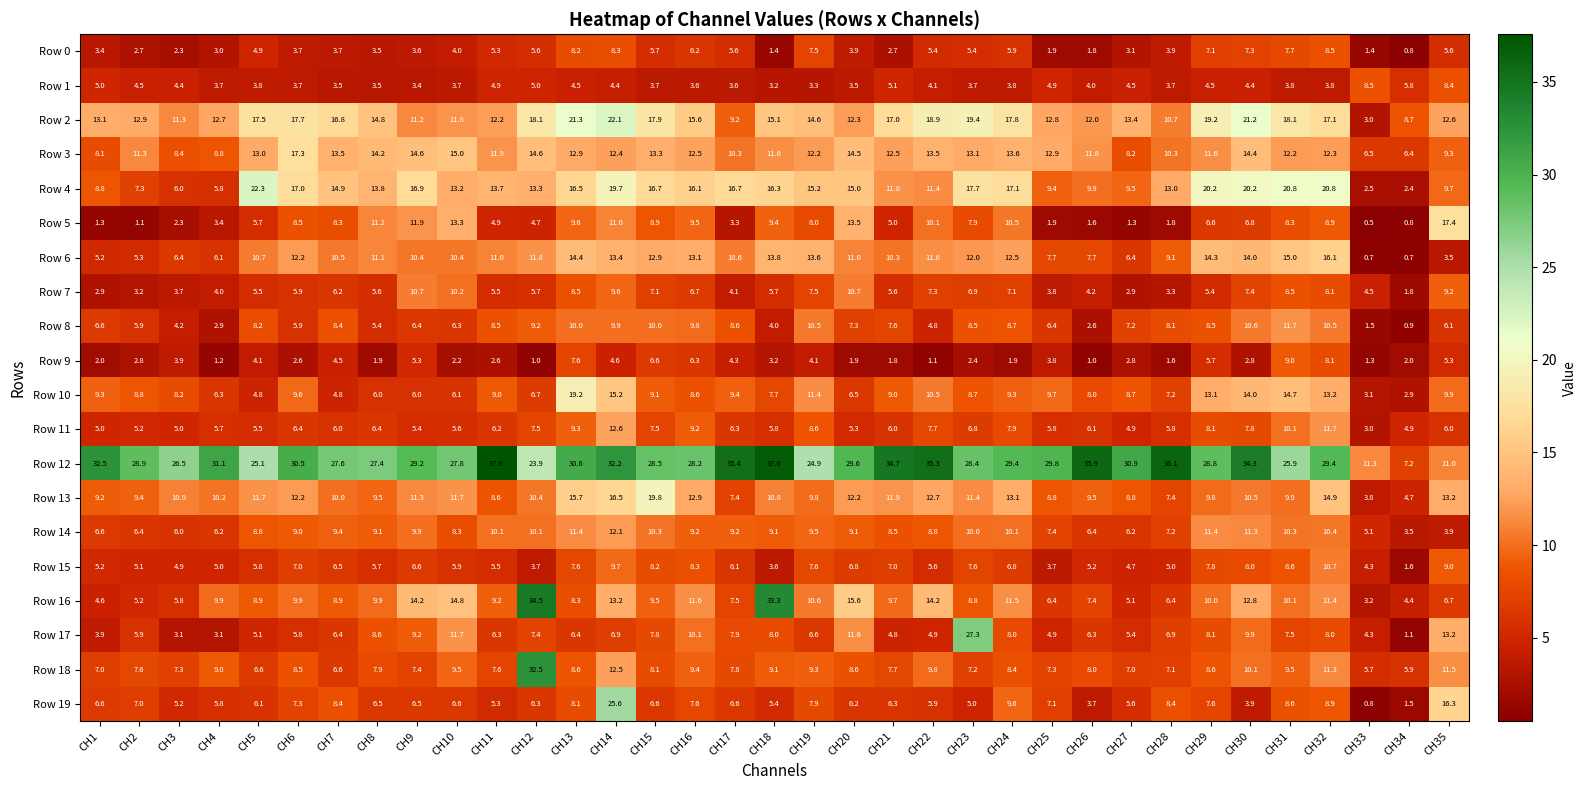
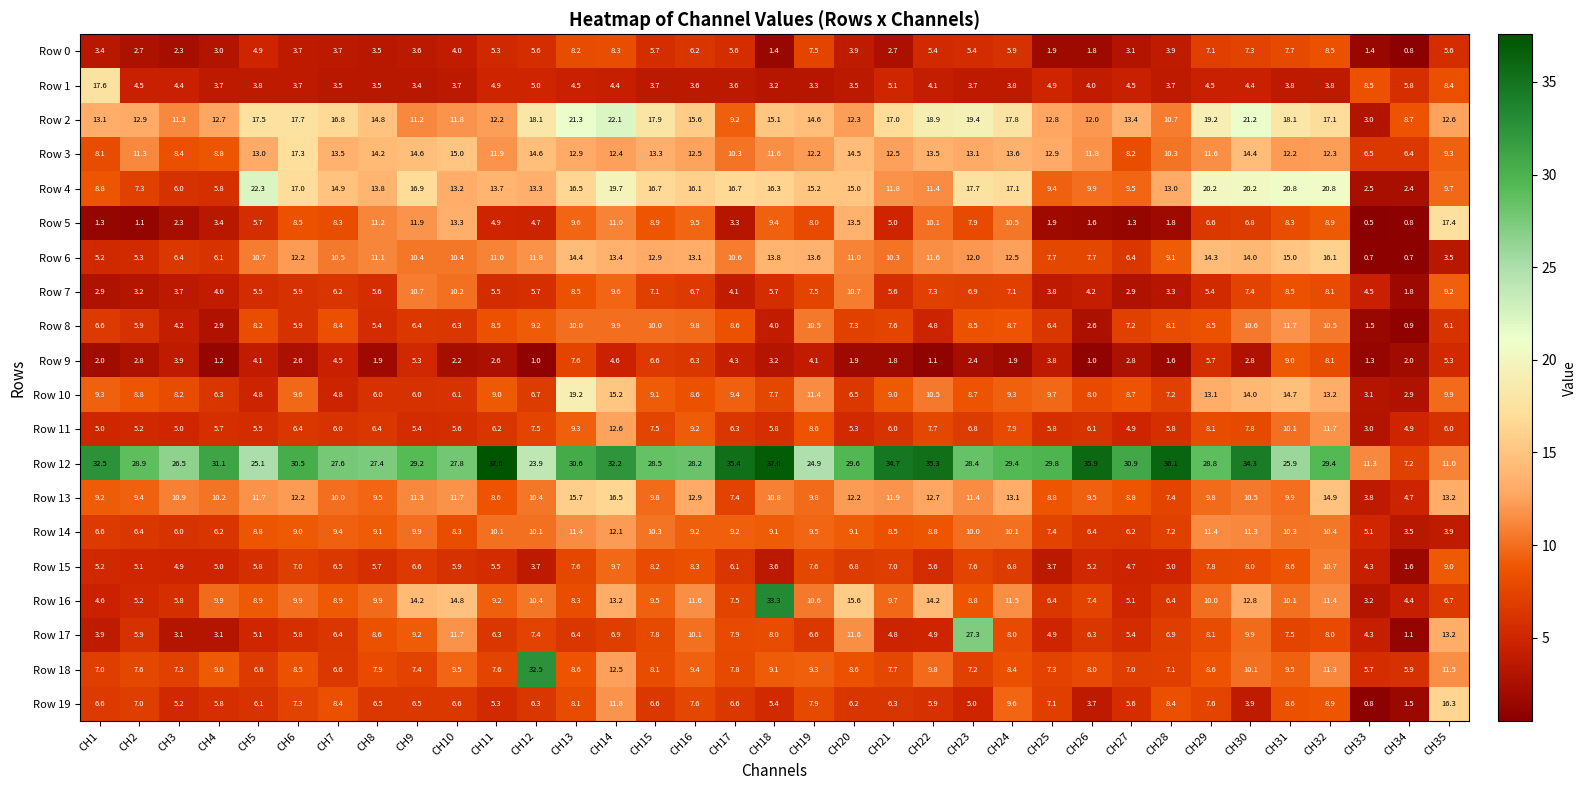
Row 1, CH1: 5.0 -> 17.6
Row 13, CH15: 19.8 -> 9.8
Row 16, CH12: 34.5 -> 10.4
Row 19, CH14: 25.6 -> 11.8
